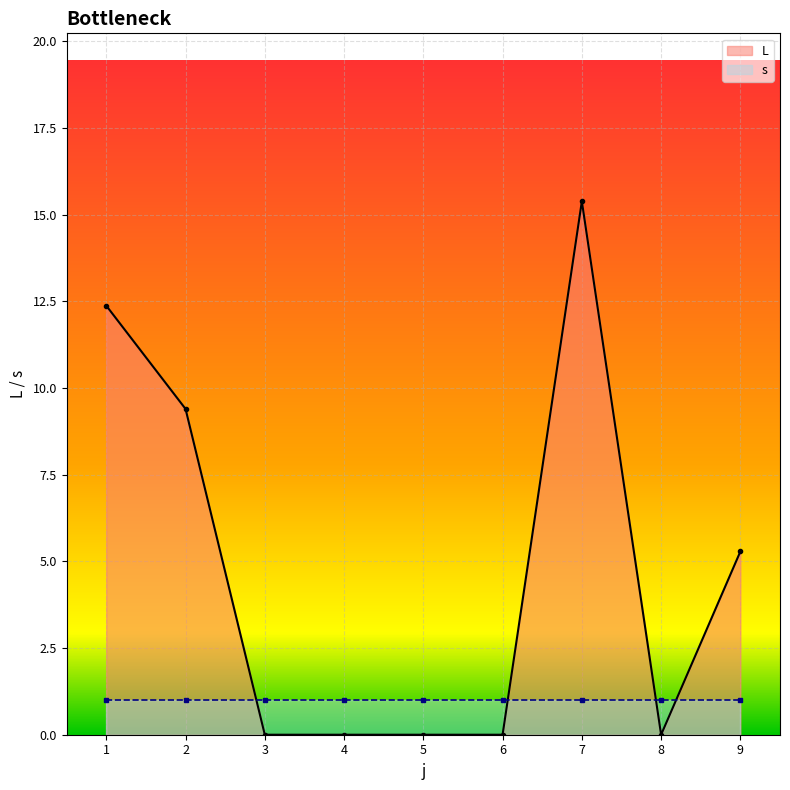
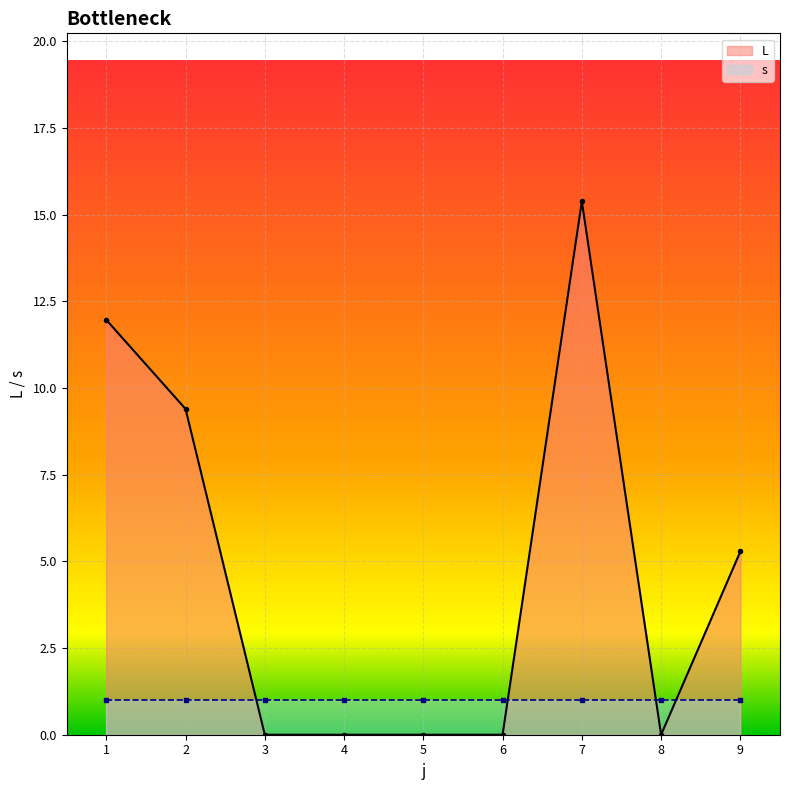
L, 1: 12.4 -> 12.0
